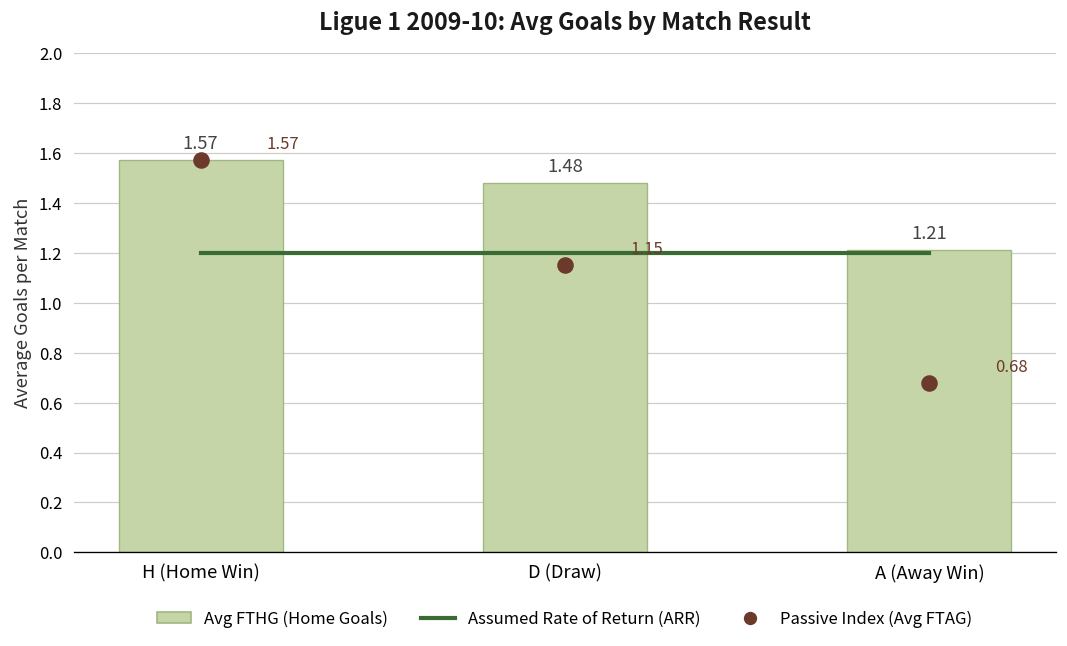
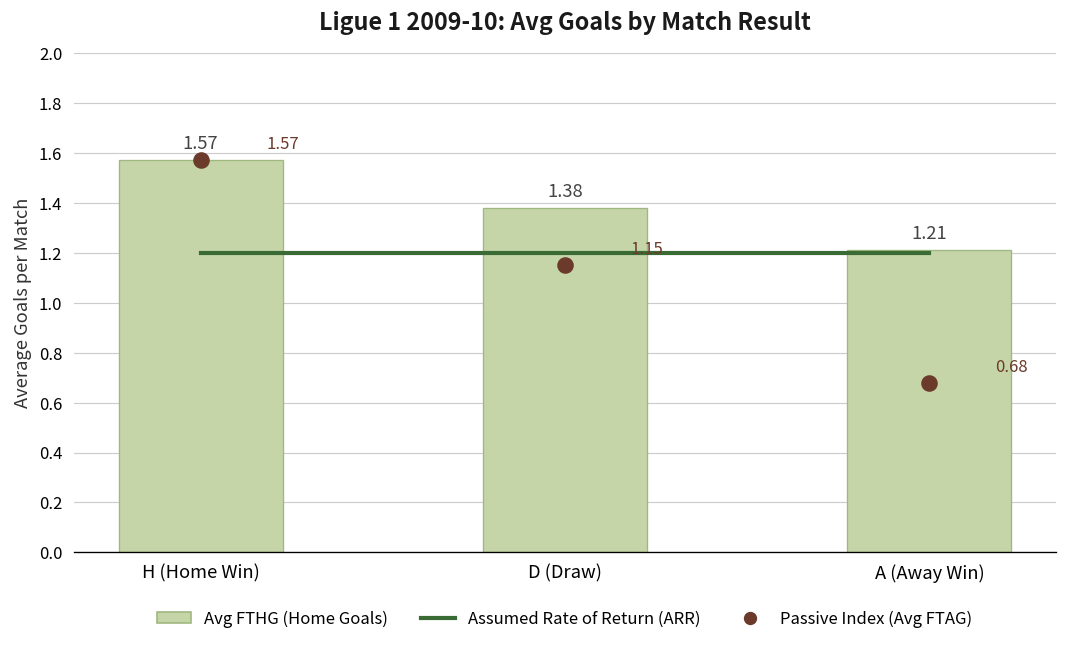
Avg FTHG (Home Goals), D (Draw): 1.48 -> 1.38
